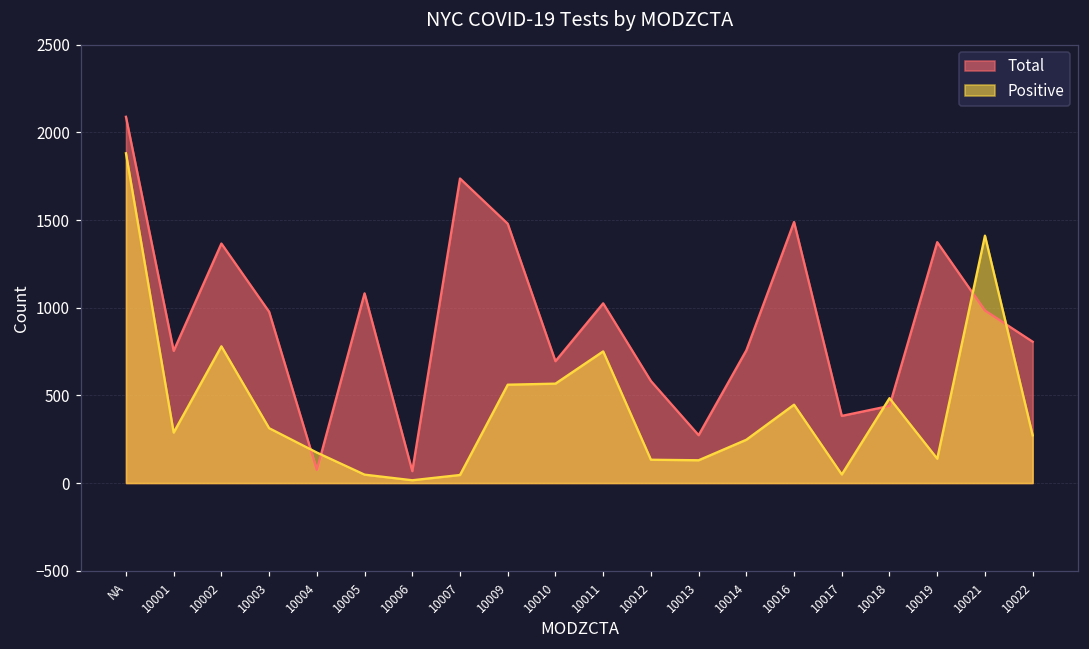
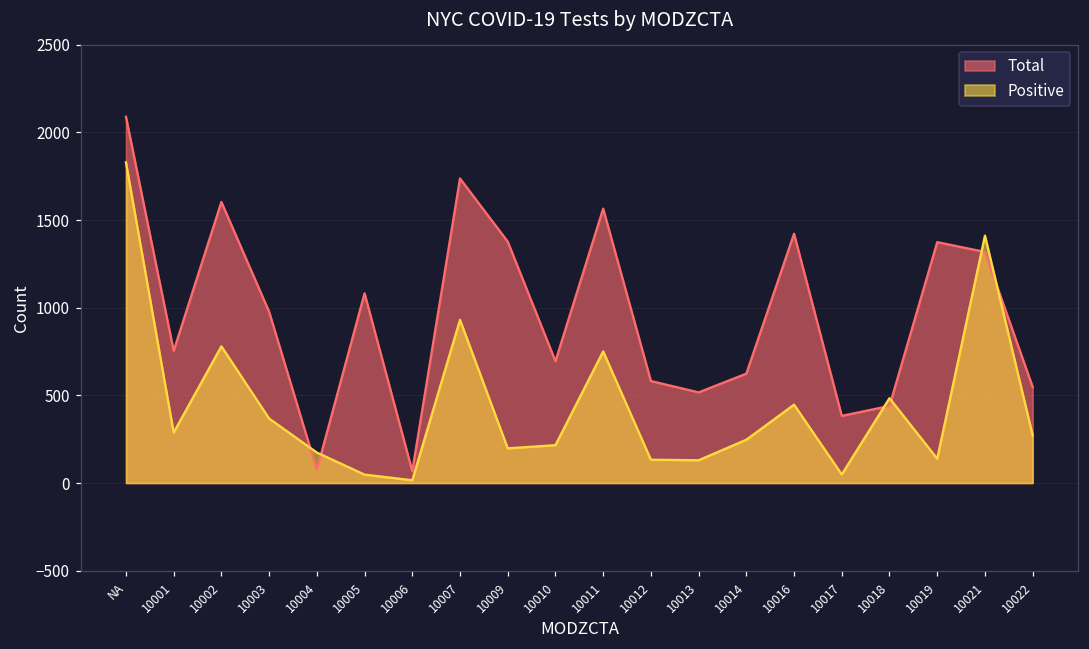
Positive, NA: 1880 -> 1830
Total, 10002: 1370 -> 1600
Positive, 10003: 310 -> 370
Positive, 10007: 50 -> 930
Total, 10009: 1480 -> 1380
Positive, 10009: 560 -> 200
Positive, 10010: 570 -> 220
Total, 10011: 1030 -> 1570
Total, 10013: 270 -> 520
Total, 10014: 760 -> 620
Total, 10016: 1490 -> 1420
Total, 10021: 980 -> 1320
Total, 10022: 810 -> 550
